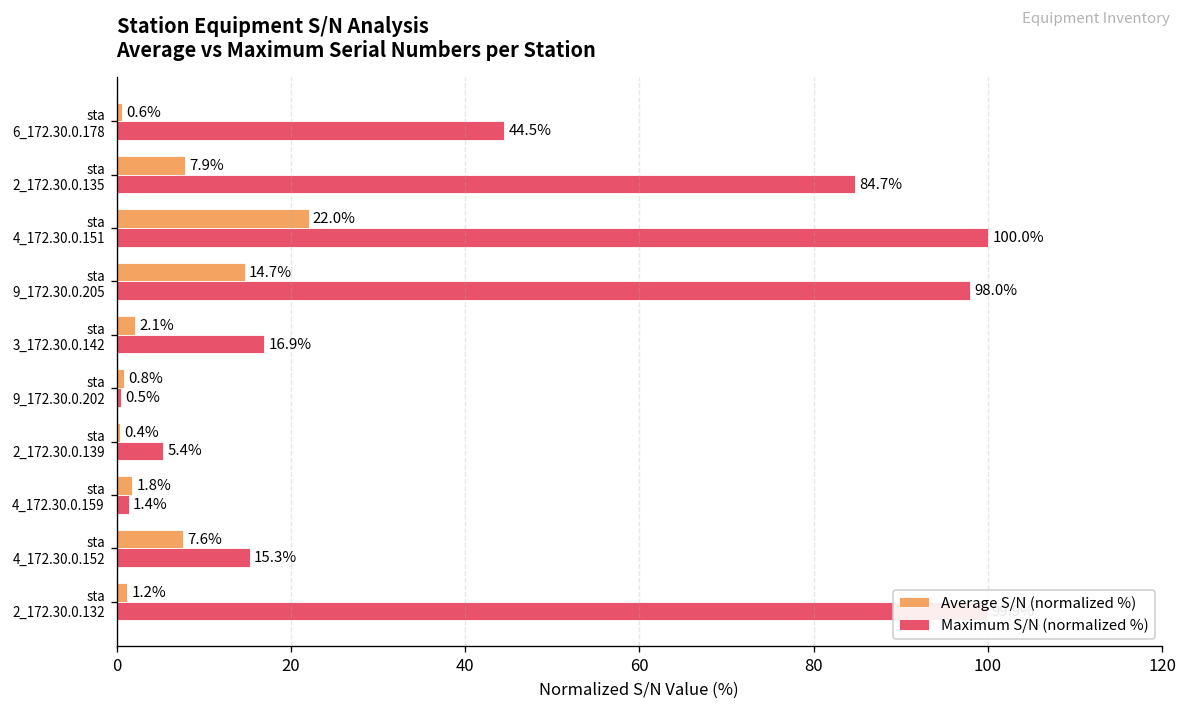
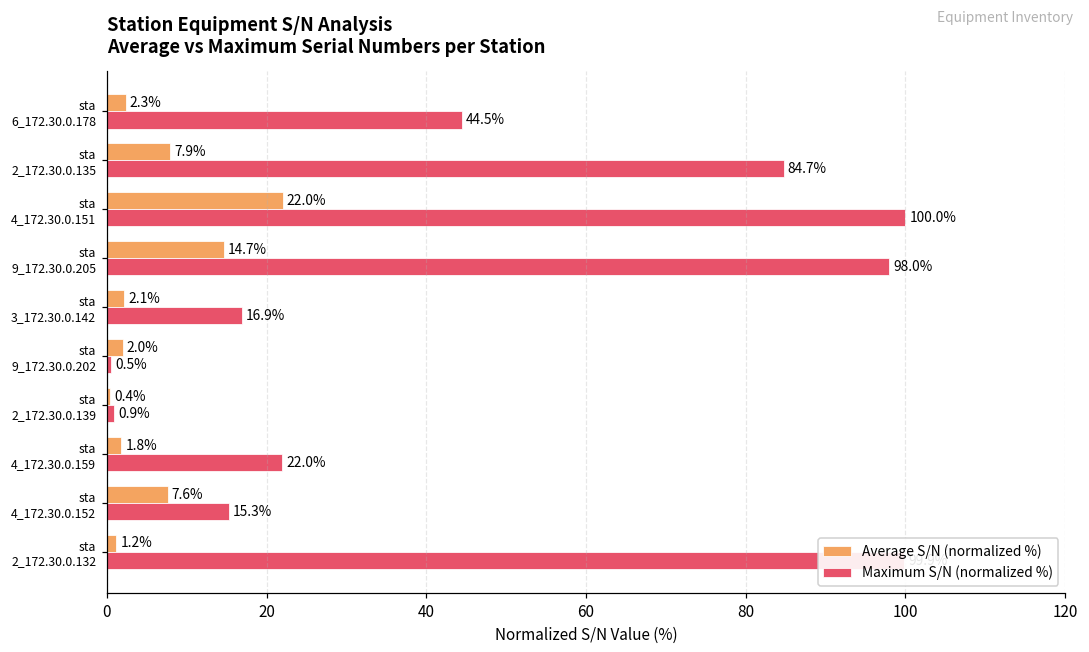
Average S/N (normalized %), sta 6_172.30.0.178: 0.6% -> 2.3%
Average S/N (normalized %), sta 9_172.30.0.202: 0.8% -> 2.0%
Maximum S/N (normalized %), sta 2_172.30.0.139: 5.4% -> 0.9%
Maximum S/N (normalized %), sta 4_172.30.0.159: 1.4% -> 22.0%
